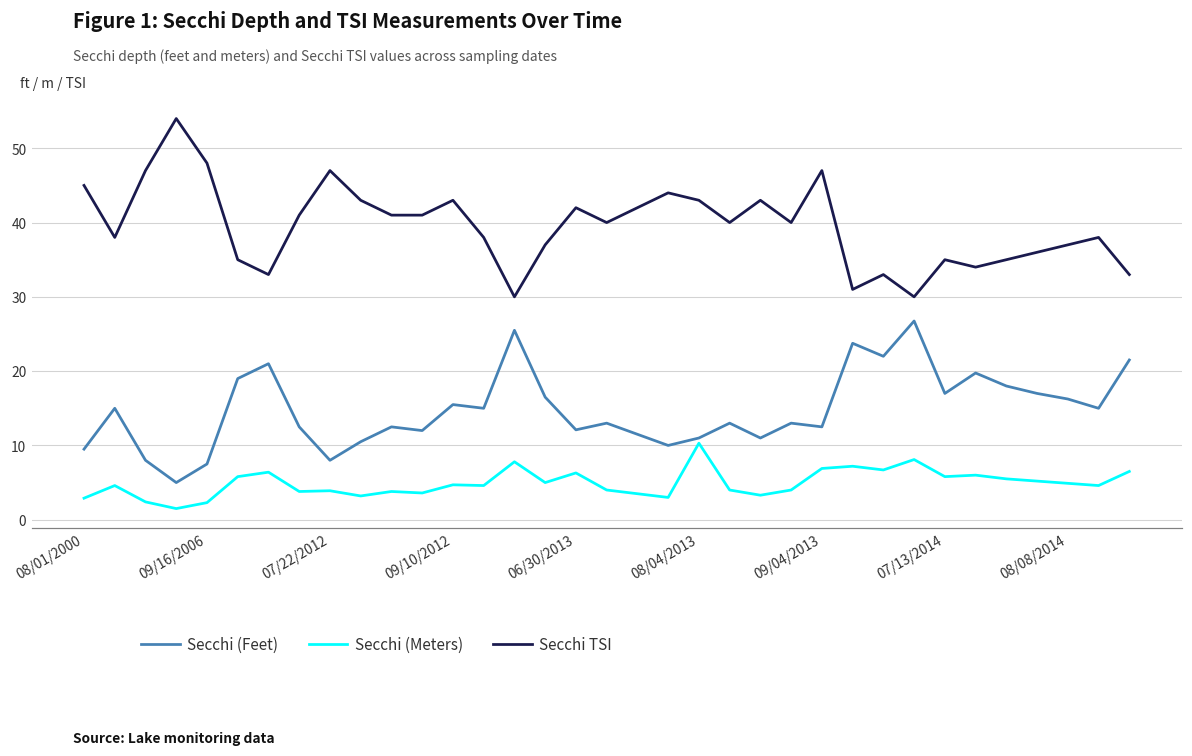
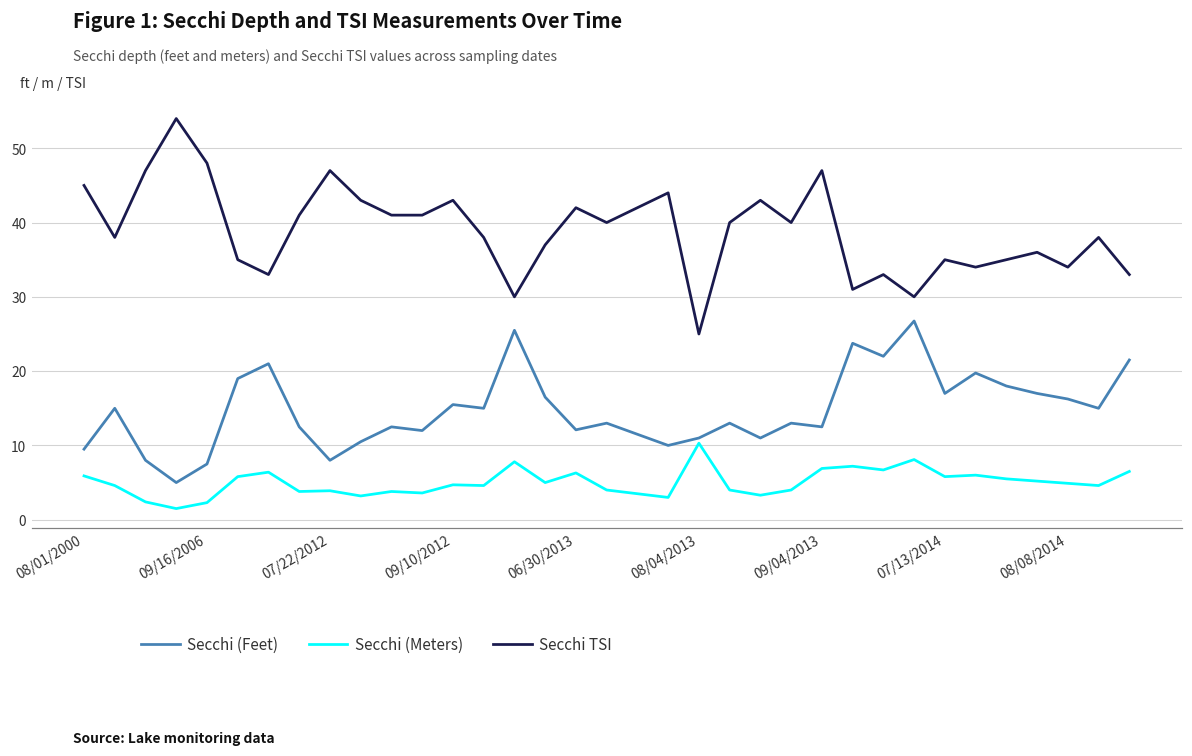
Secchi (Meters), 08/01/2000: 3 -> 6
Secchi TSI, 08/04/2013: 43 -> 25
Secchi TSI, 08/08/2014: 37 -> 34
